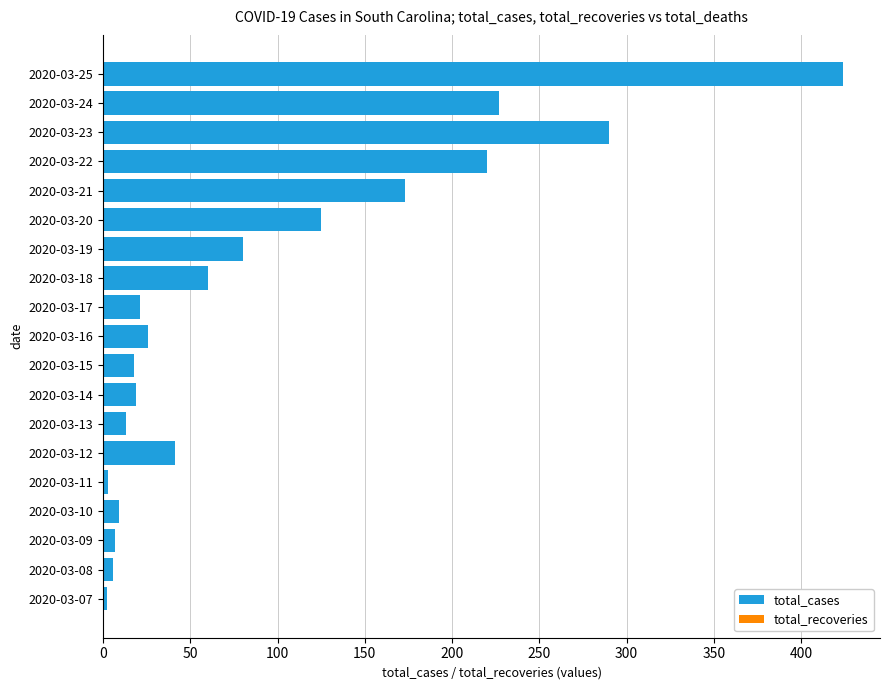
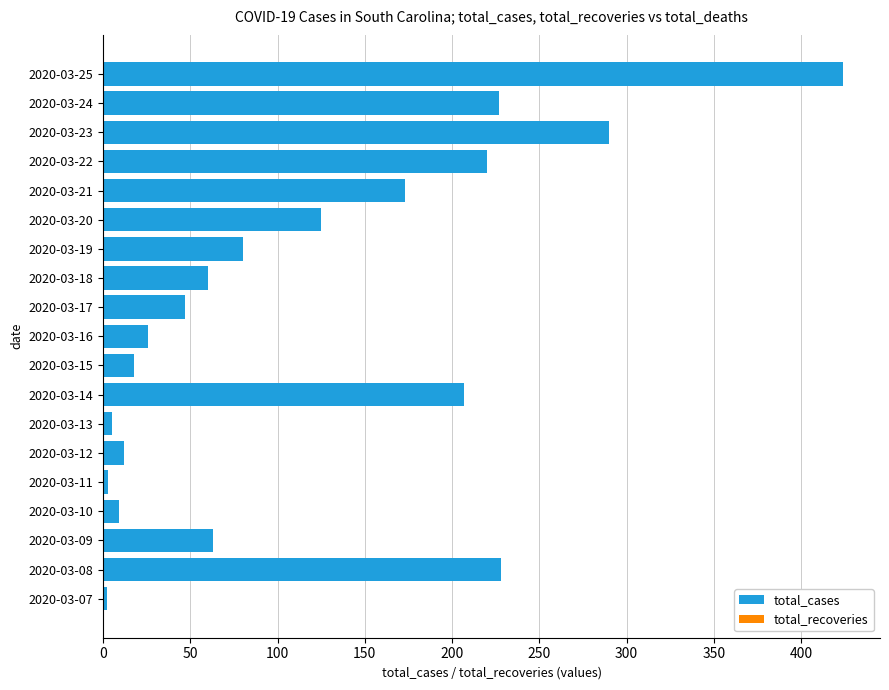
total_cases, 2020-03-17: 21 -> 47
total_cases, 2020-03-14: 19 -> 207
total_cases, 2020-03-13: 13 -> 5
total_cases, 2020-03-12: 41 -> 12
total_cases, 2020-03-09: 7 -> 63
total_cases, 2020-03-08: 6 -> 228
